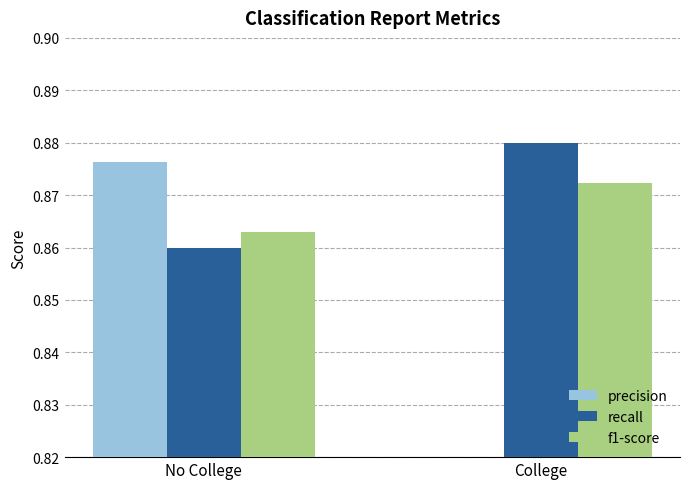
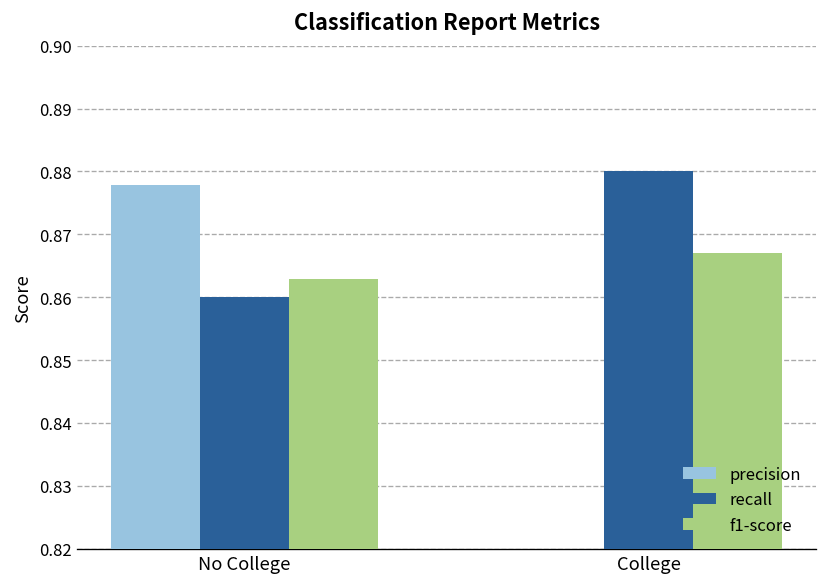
precision, No College: 0.876 -> 0.878
f1-score, College: 0.872 -> 0.867
